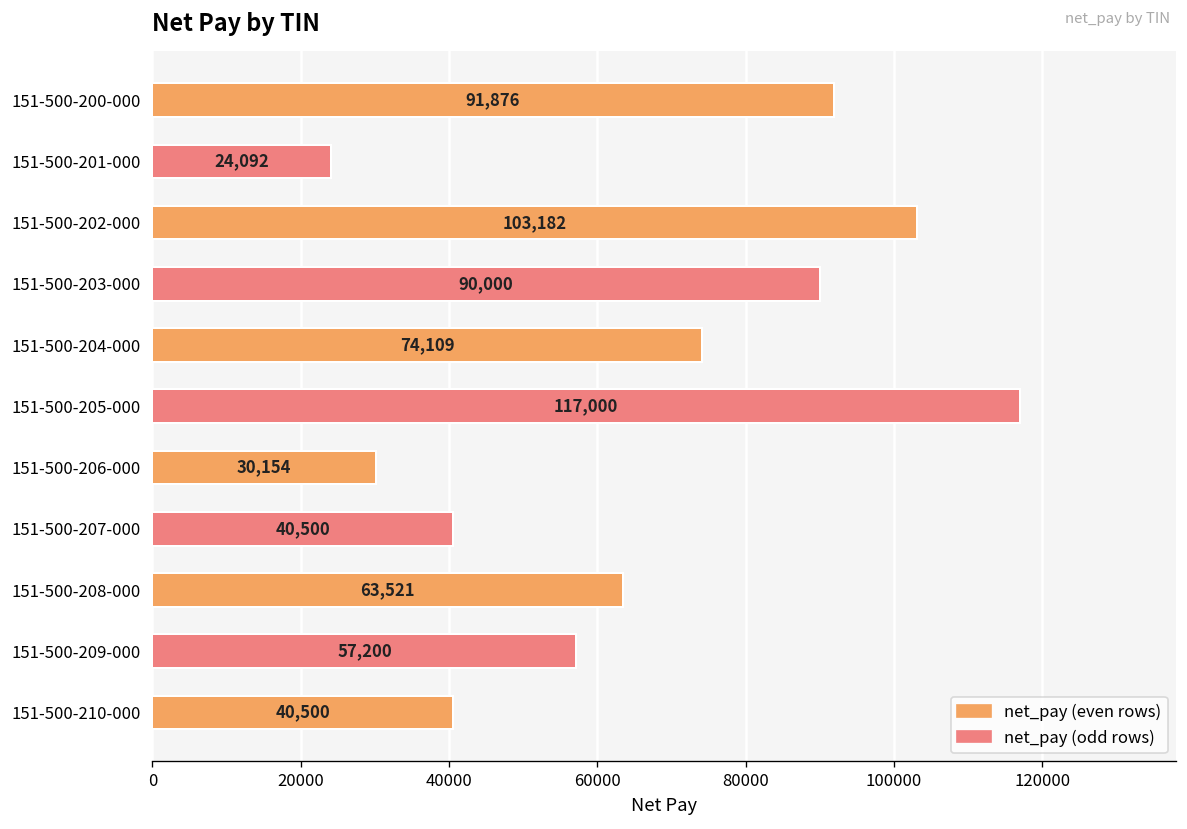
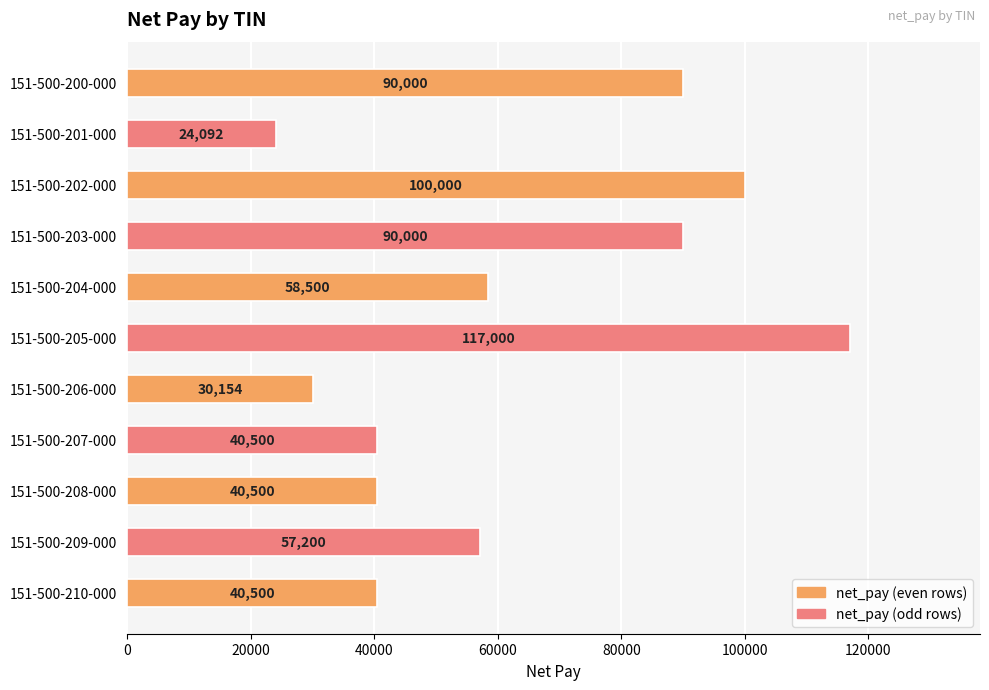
151-500-200-000: 91,876 -> 90,000
151-500-202-000: 103,182 -> 100,000
151-500-204-000: 74,109 -> 58,500
151-500-208-000: 63,521 -> 40,500
